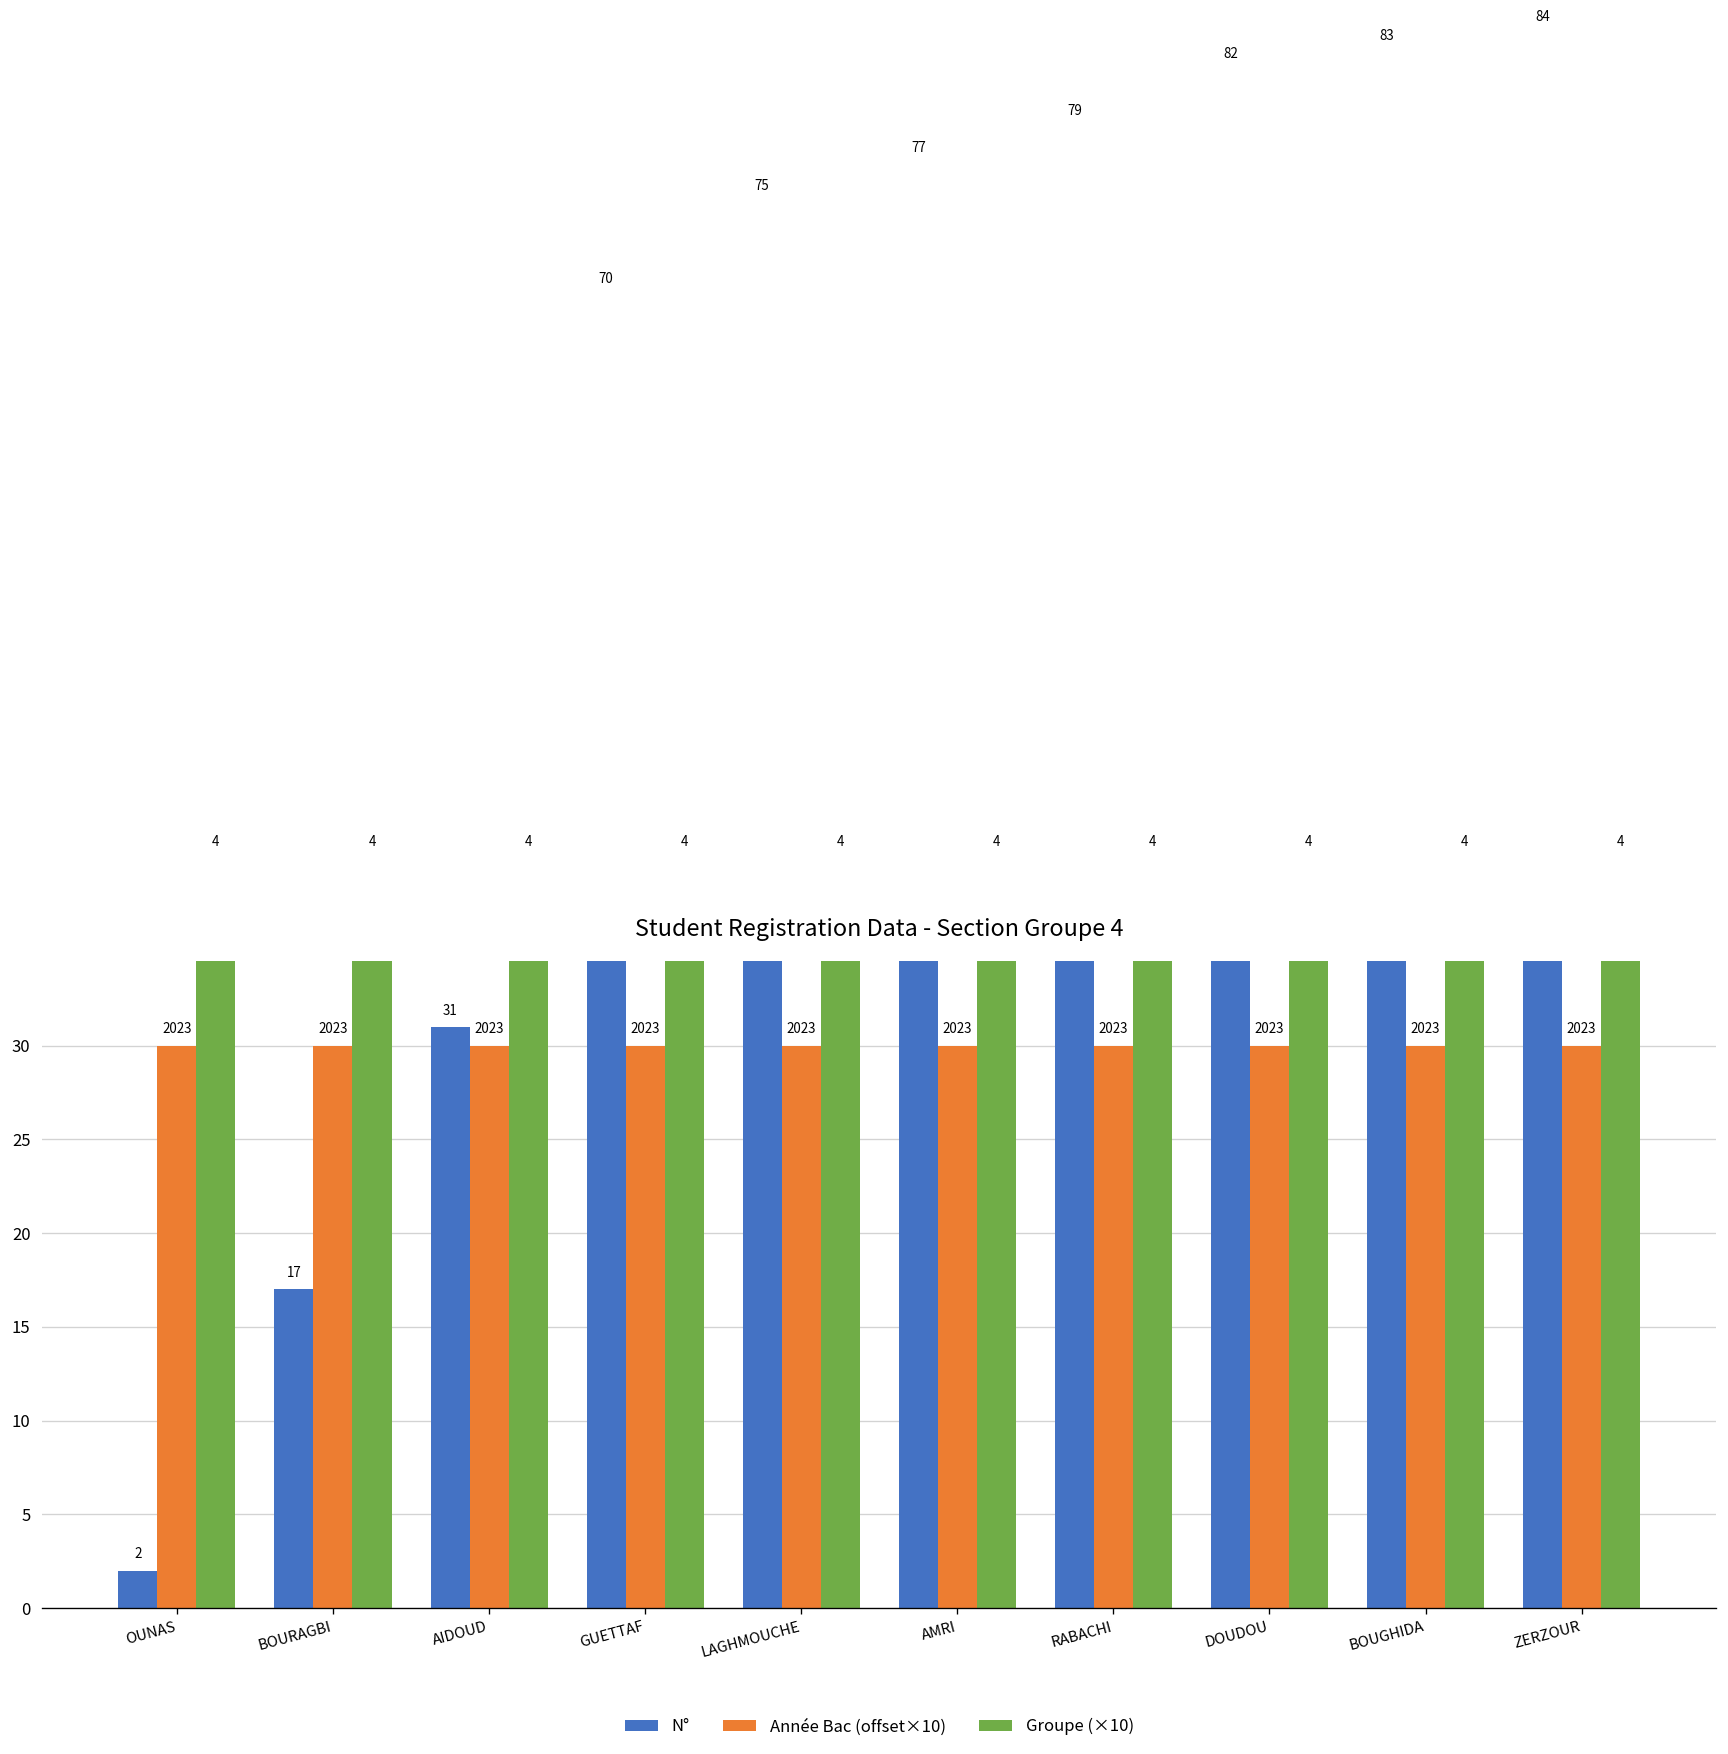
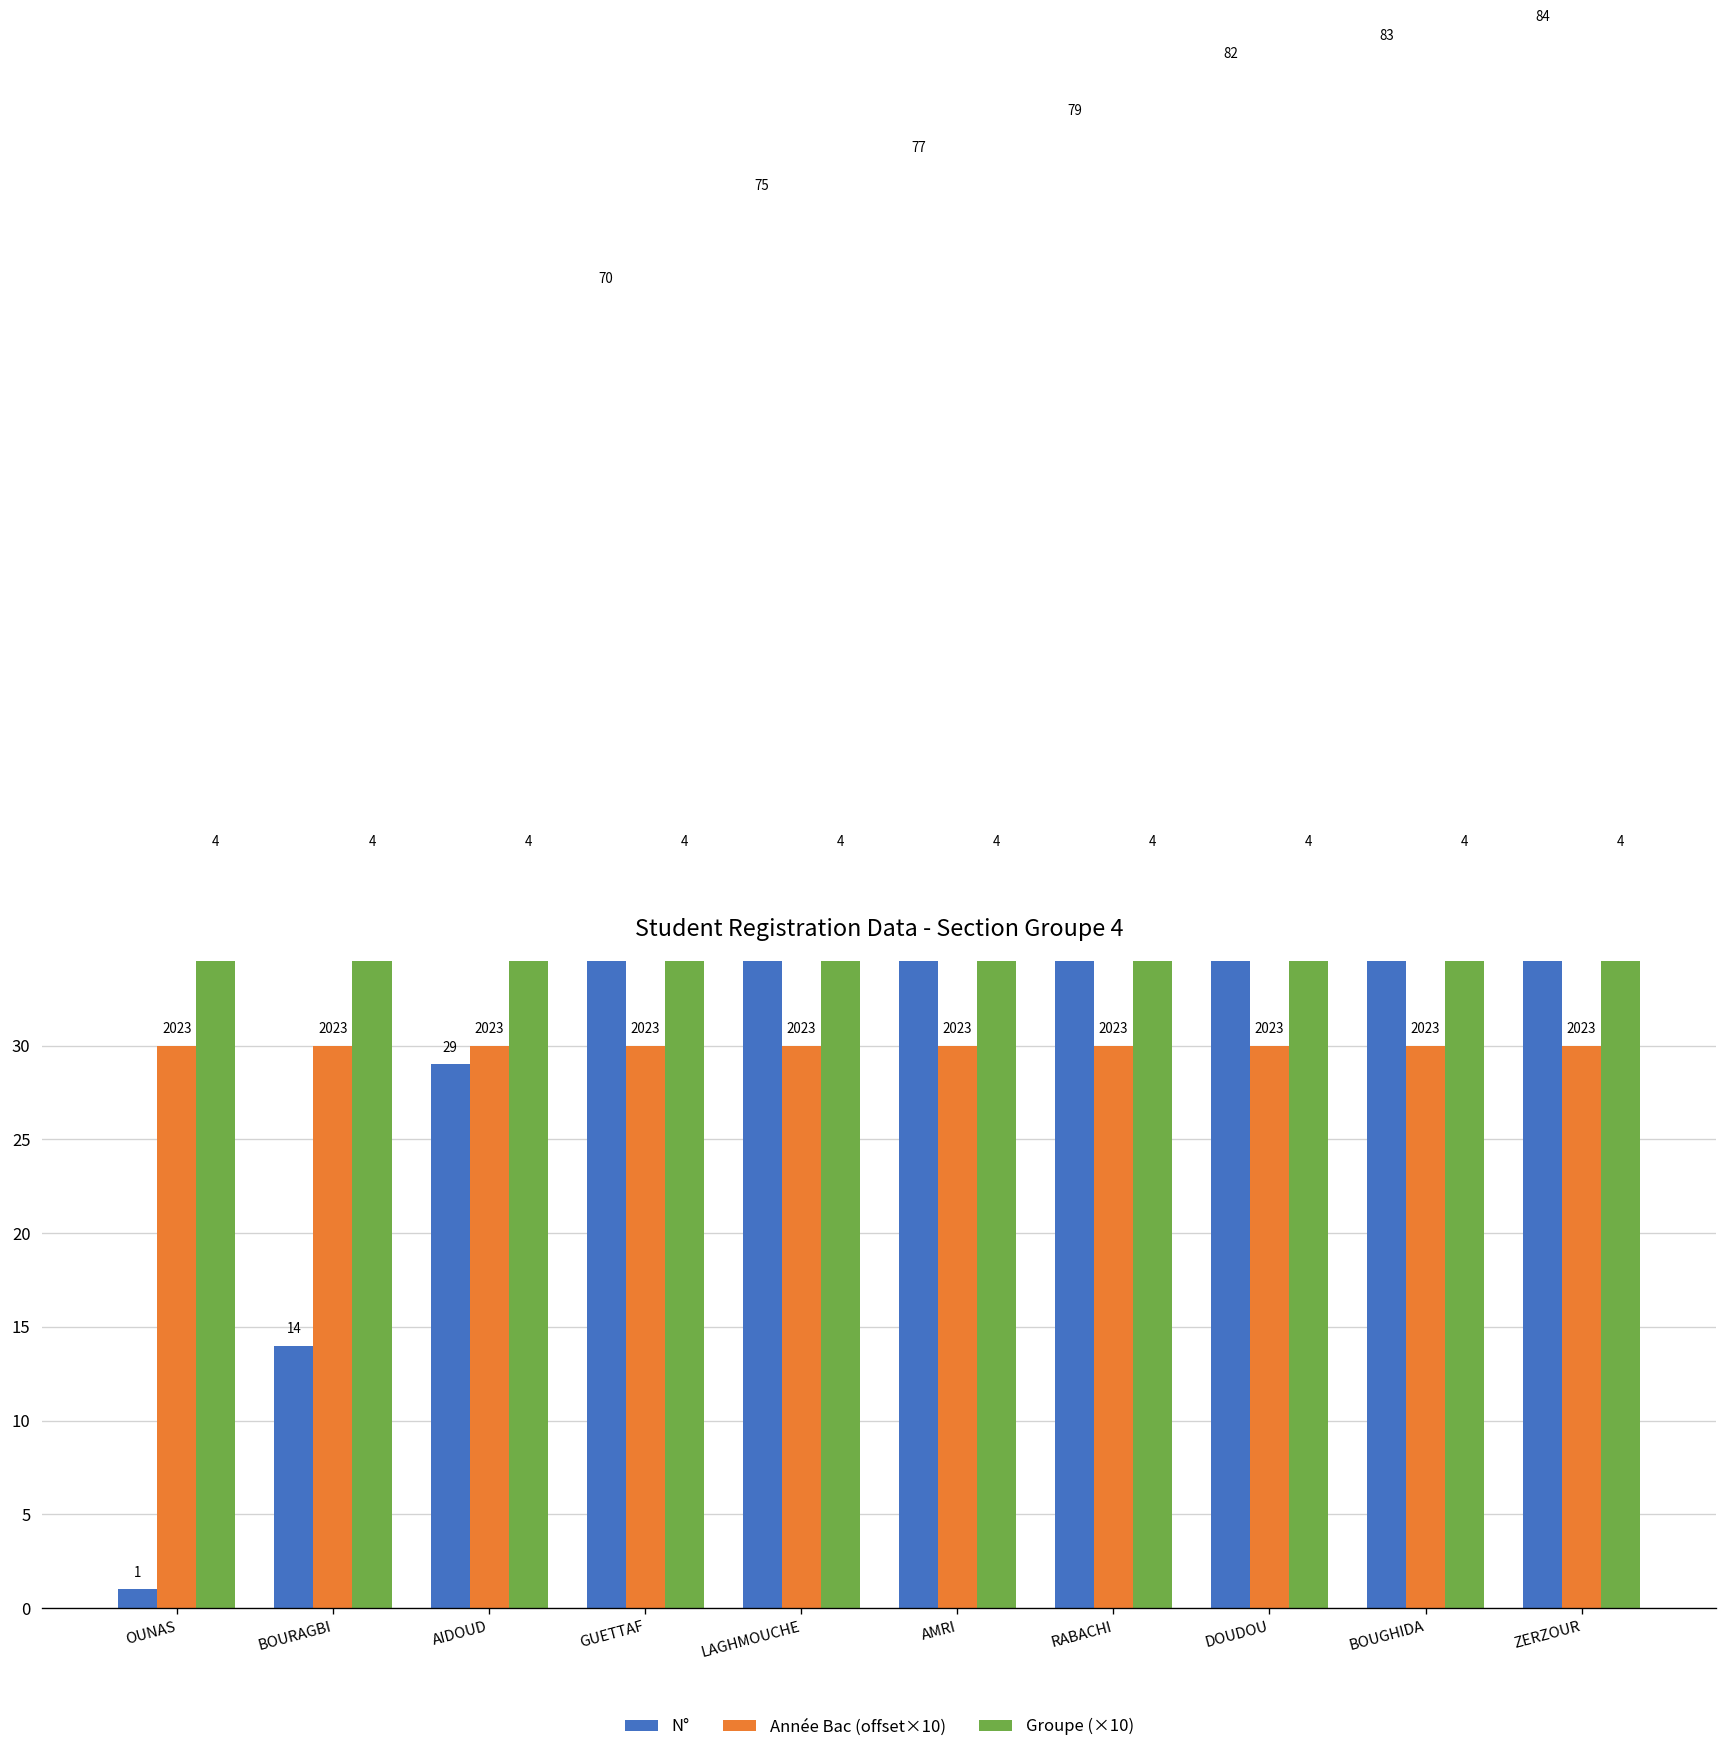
N°, OUNAS: 2 -> 1
N°, BOURAGBI: 17 -> 14
N°, AIDOUD: 31 -> 29
